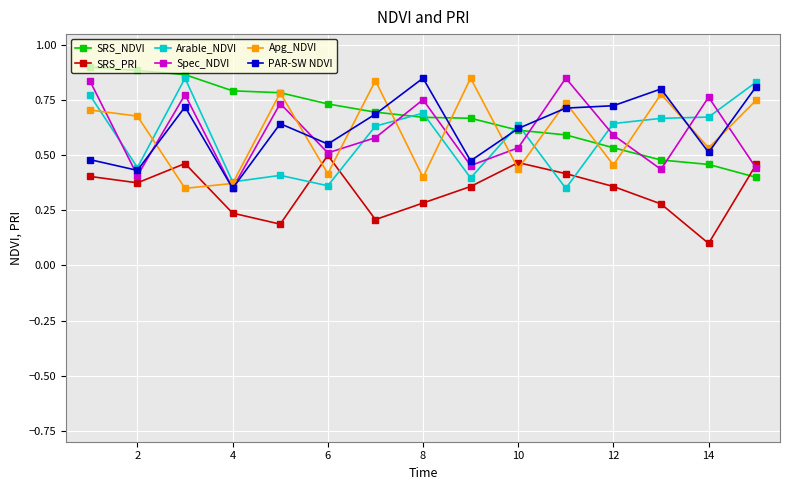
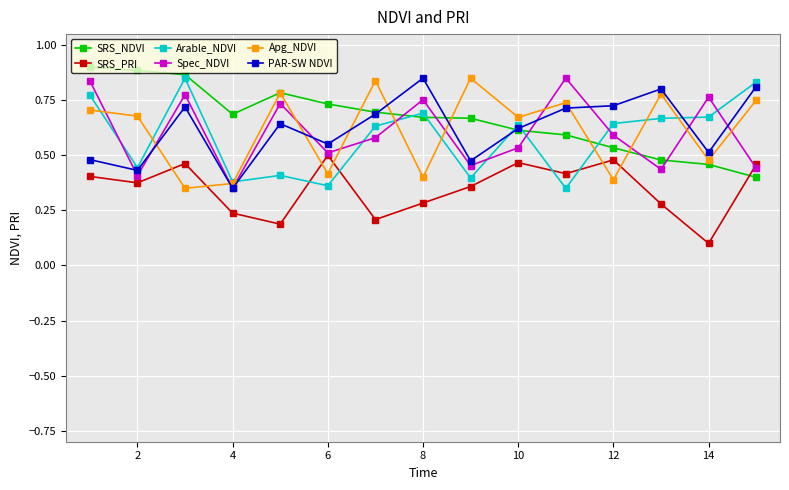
SRS_NDVI, 4: 0.79 -> 0.69
Apg_NDVI, 10: 0.44 -> 0.67
SRS_PRI, 12: 0.36 -> 0.48
Apg_NDVI, 12: 0.46 -> 0.39
Apg_NDVI, 14: 0.53 -> 0.48
